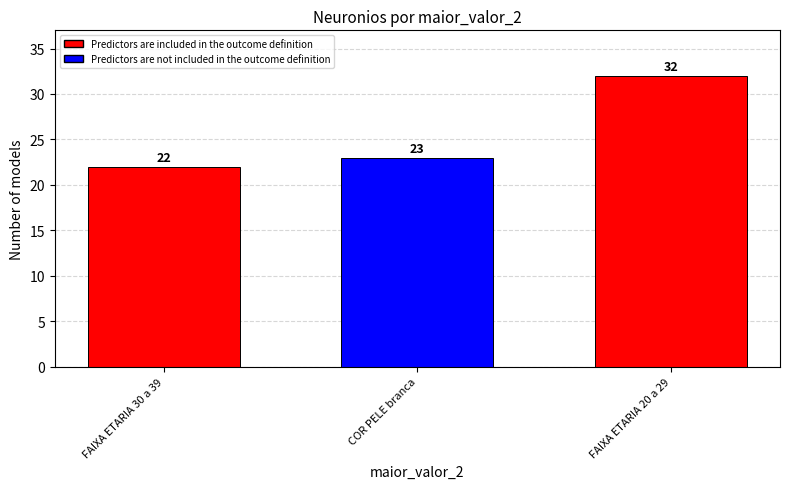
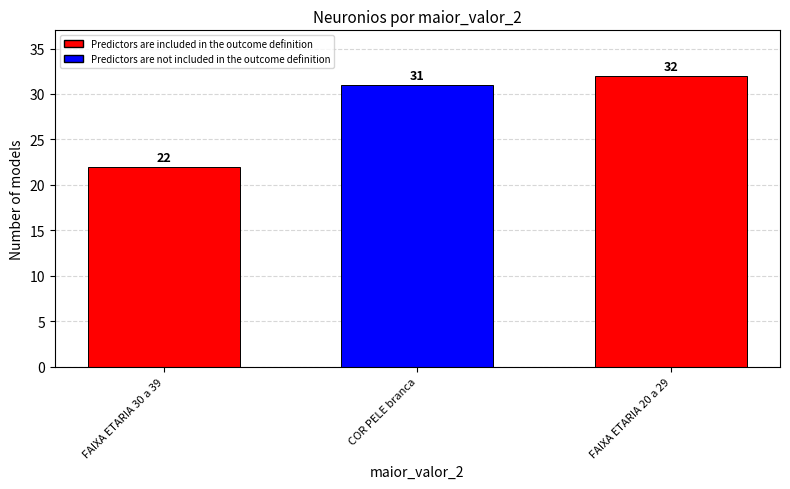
COR PELE branca: 23 -> 31
